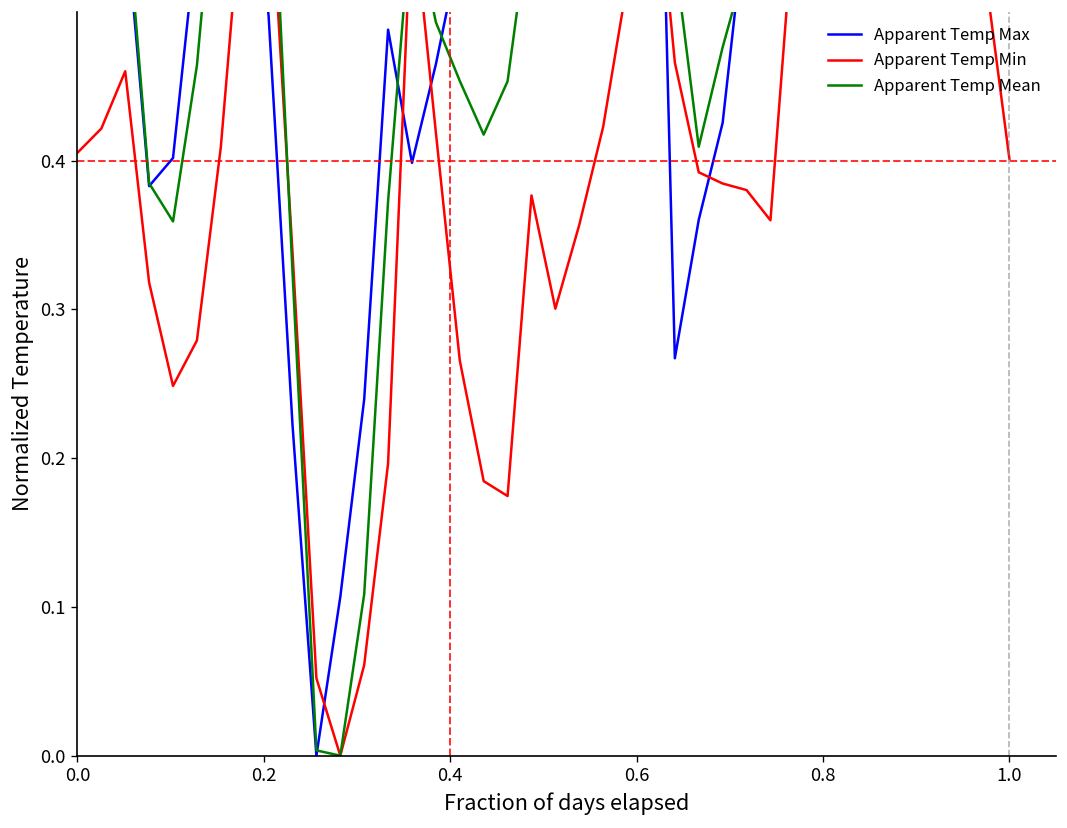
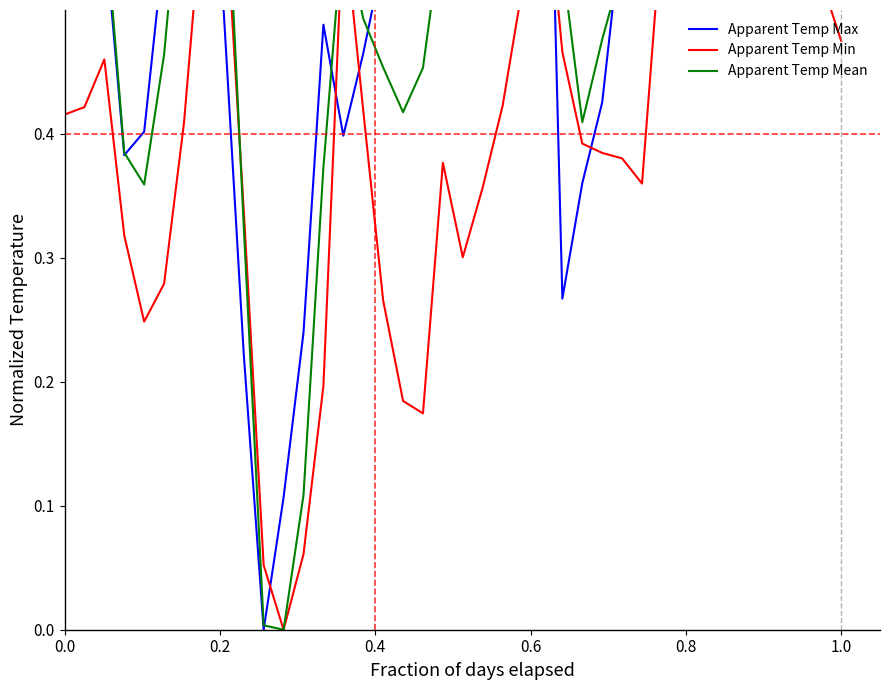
Apparent Temp Min, 0.0: 0.405 -> 0.416
Apparent Temp Min, 1.0: 0.401 -> 0.475
